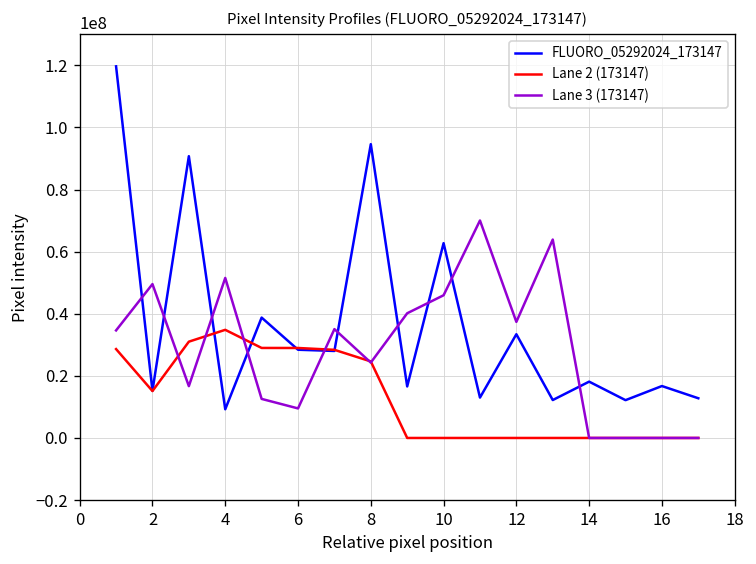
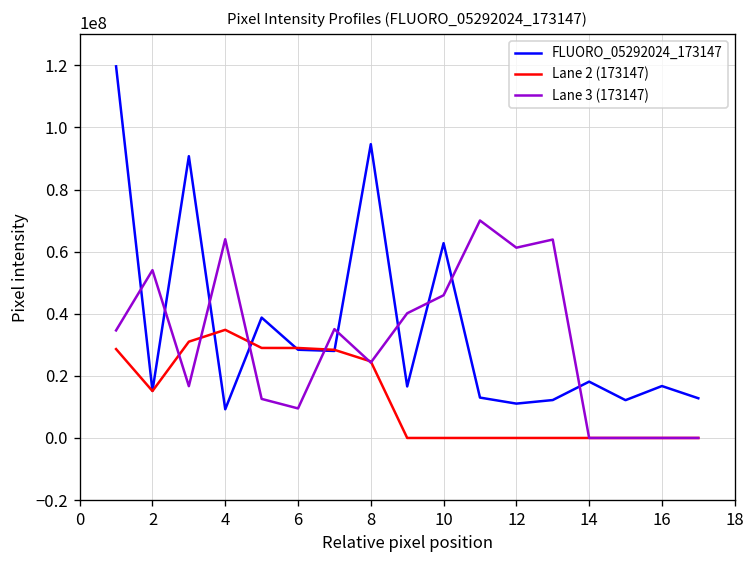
Lane 3 (173147), 2: 50000000 -> 54000000
Lane 3 (173147), 4: 52000000 -> 64000000
FLUORO_05292024_173147, 12: 33000000 -> 11000000
Lane 3 (173147), 12: 37000000 -> 61000000
